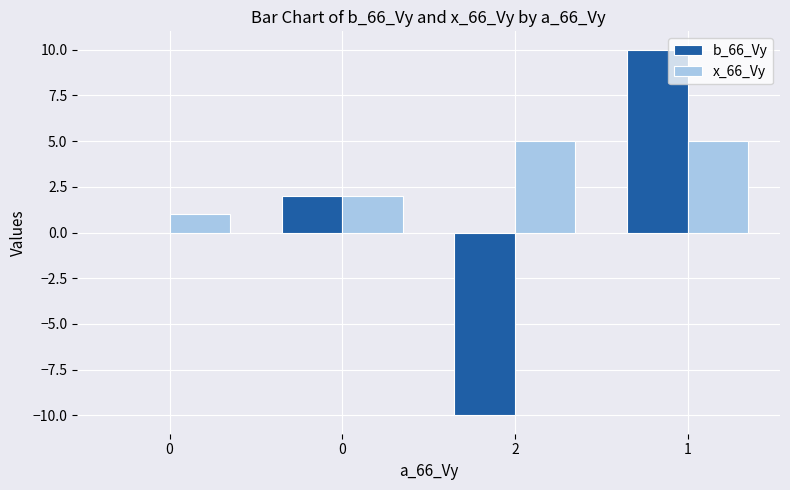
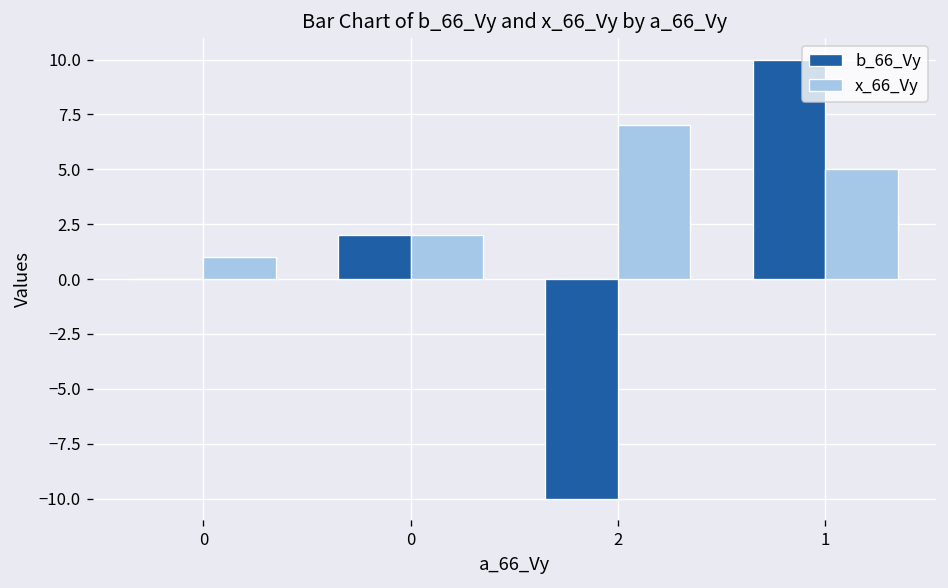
x_66_Vy, 2: 5 -> 7
